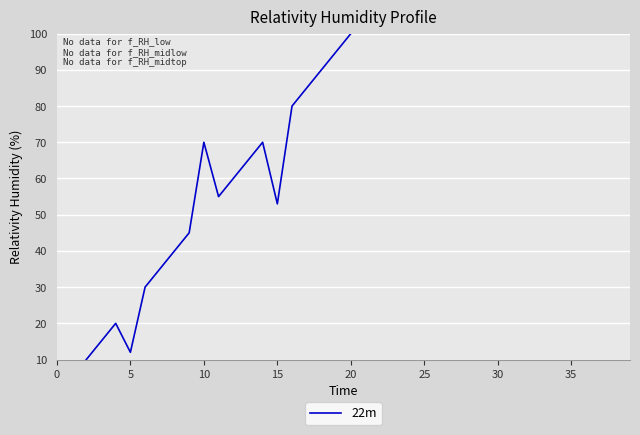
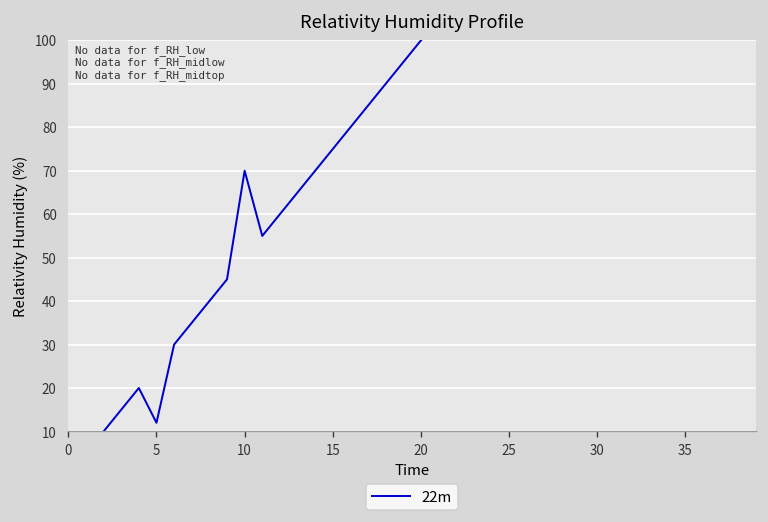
15: 53 -> 75
